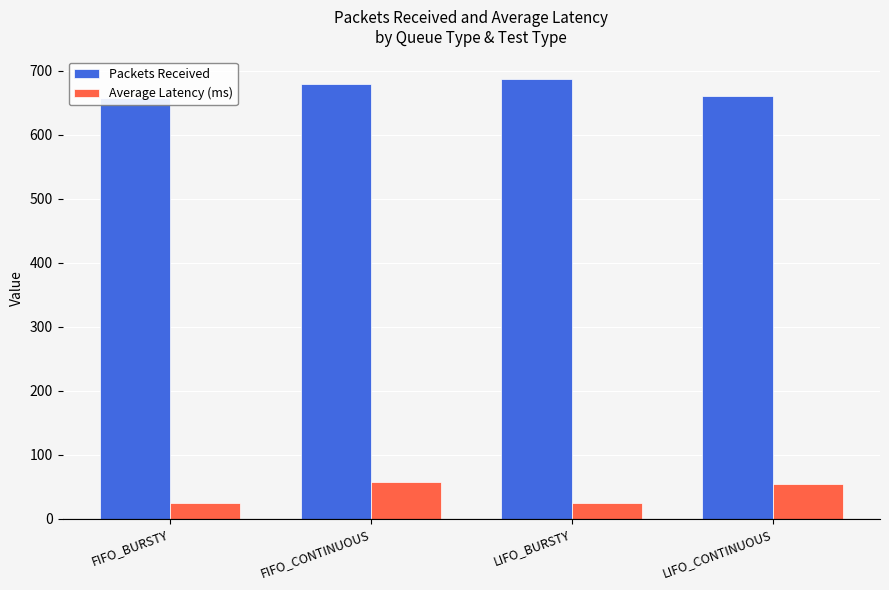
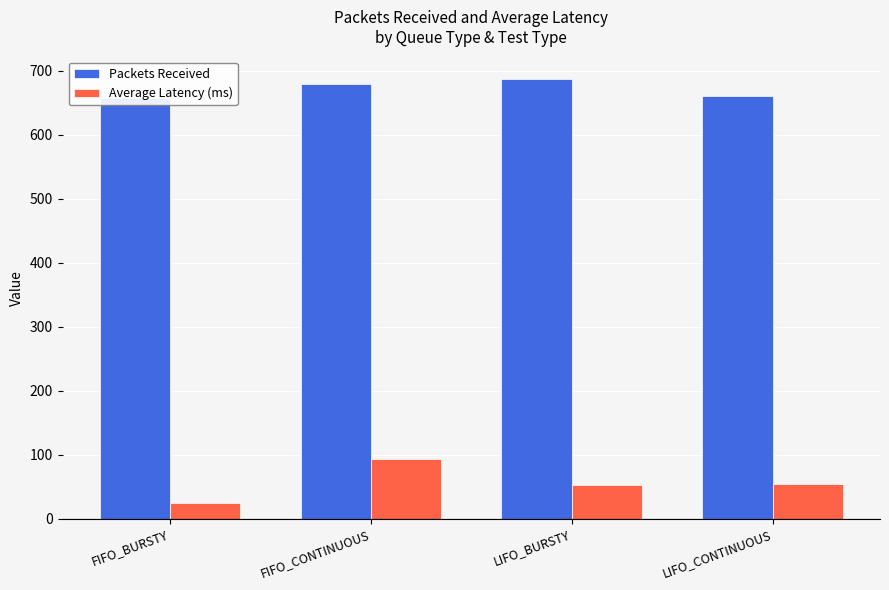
Average Latency (ms), FIFO_CONTINUOUS: 60 -> 90
Average Latency (ms), LIFO_BURSTY: 20 -> 50
